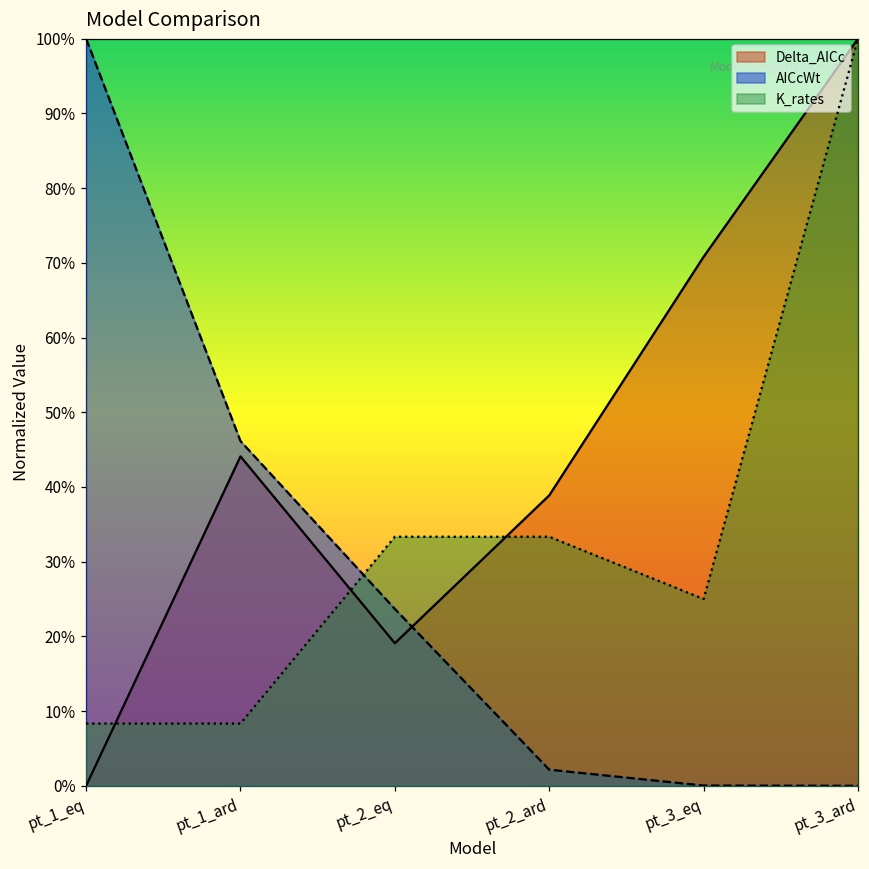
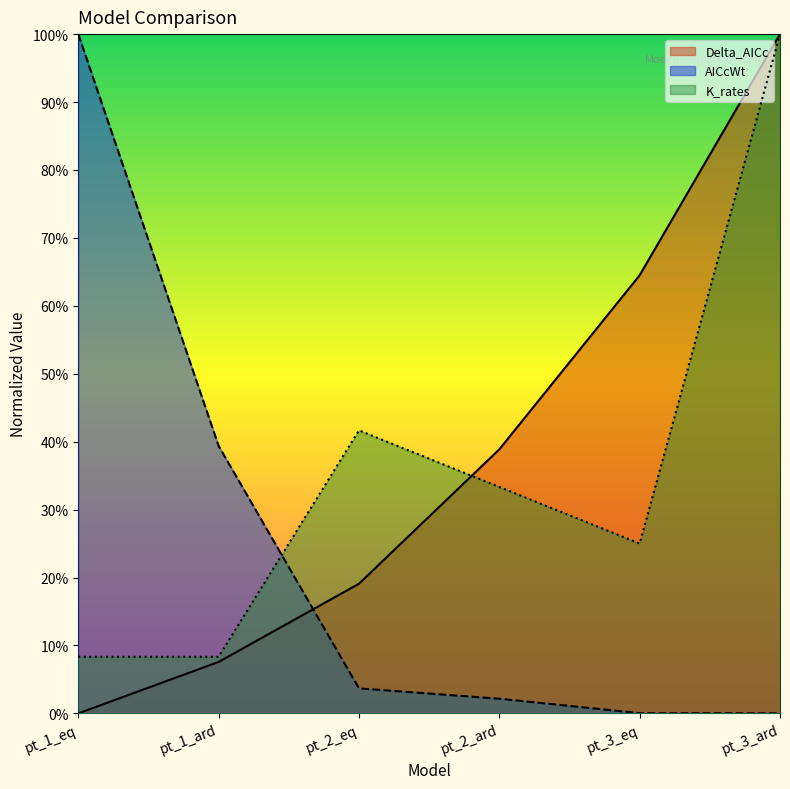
Delta_AICc, pt_1_ard: 44% -> 8%
AICcWt, pt_1_ard: 46% -> 39%
AICcWt, pt_2_eq: 24% -> 4%
K_rates, pt_2_eq: 33% -> 42%
Delta_AICc, pt_3_eq: 71% -> 65%
